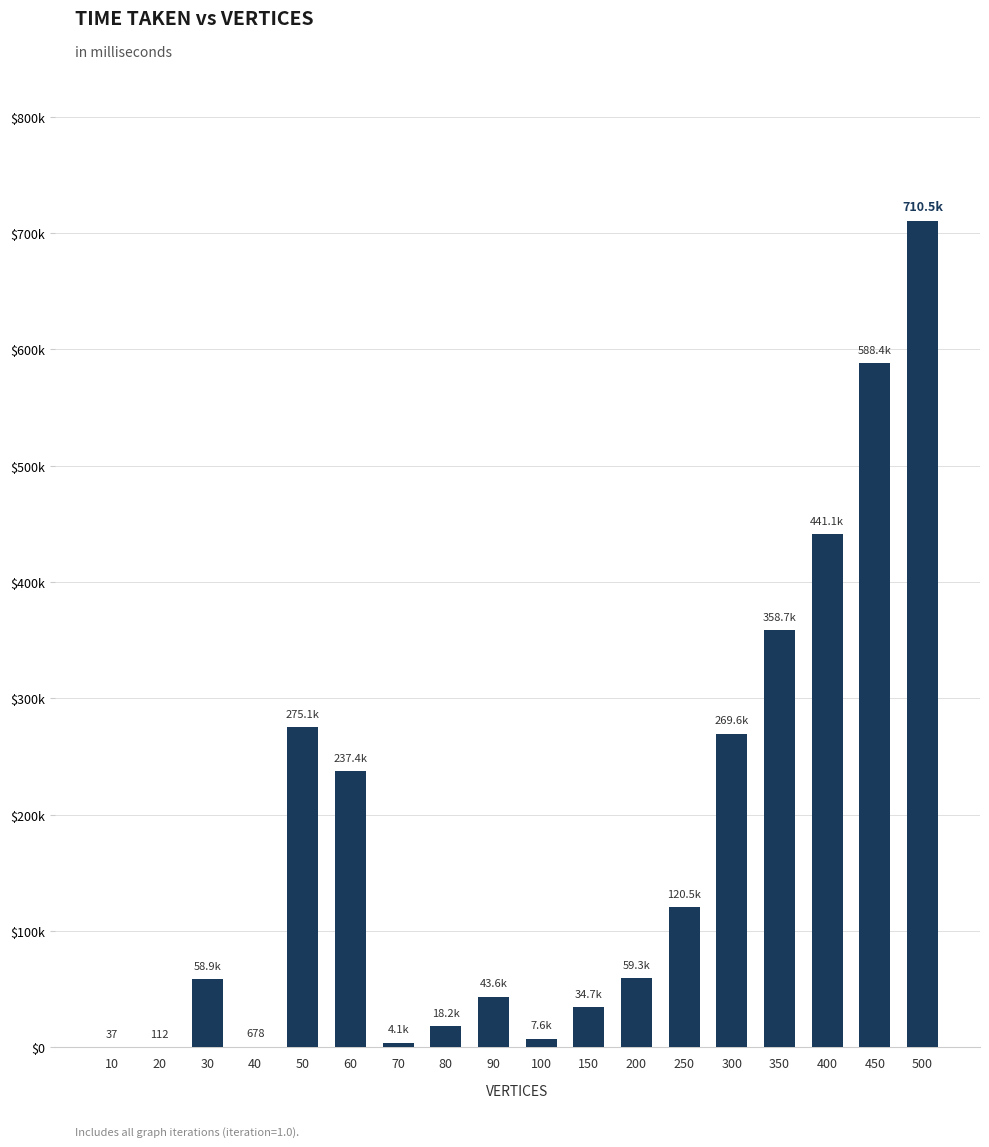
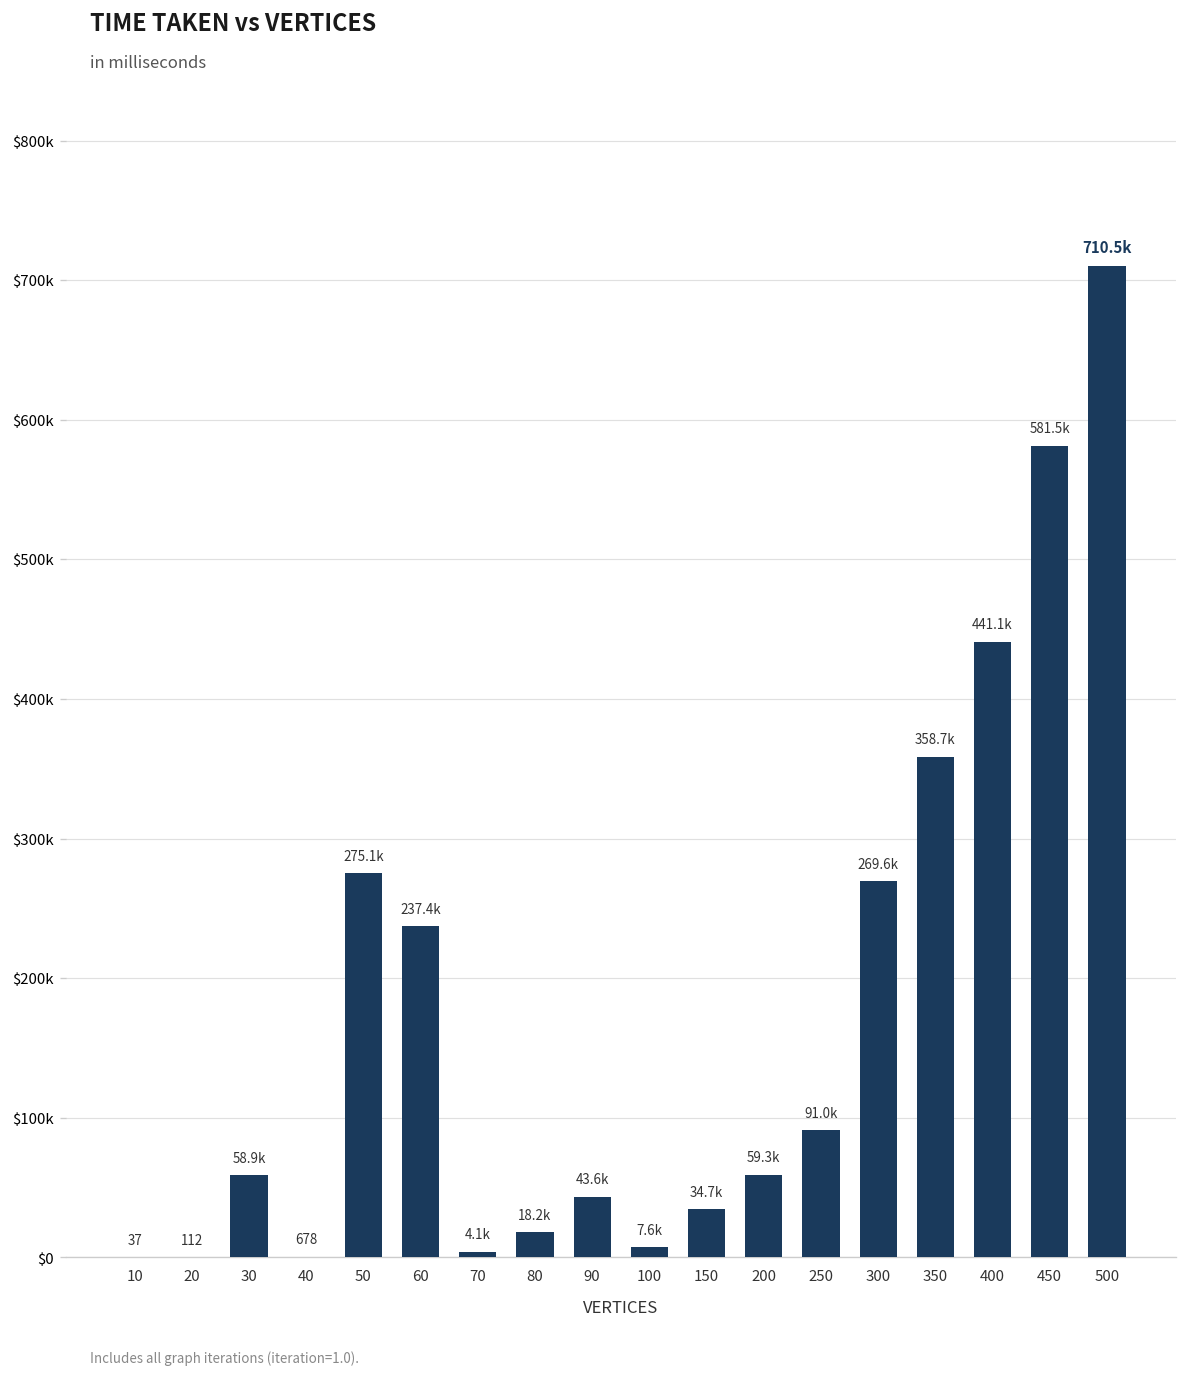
250: 120.5k -> 91.0k
450: 588.4k -> 581.5k
